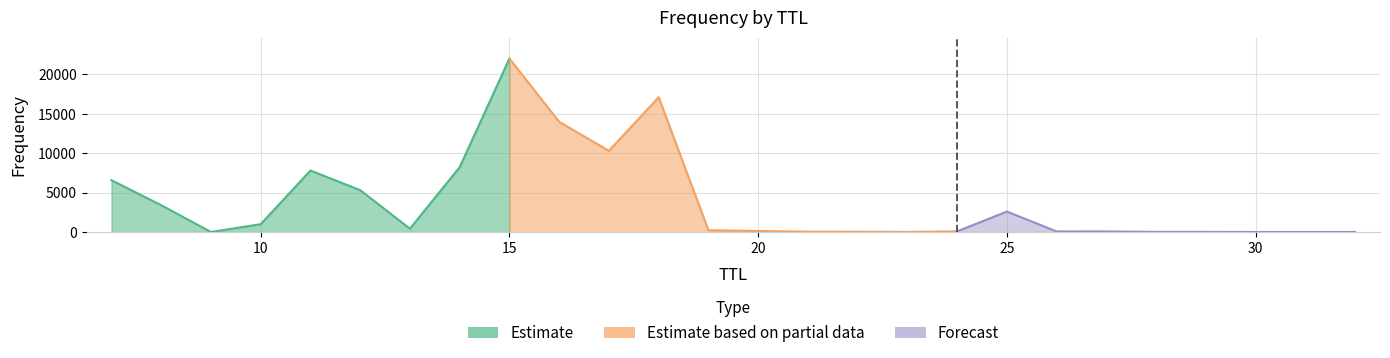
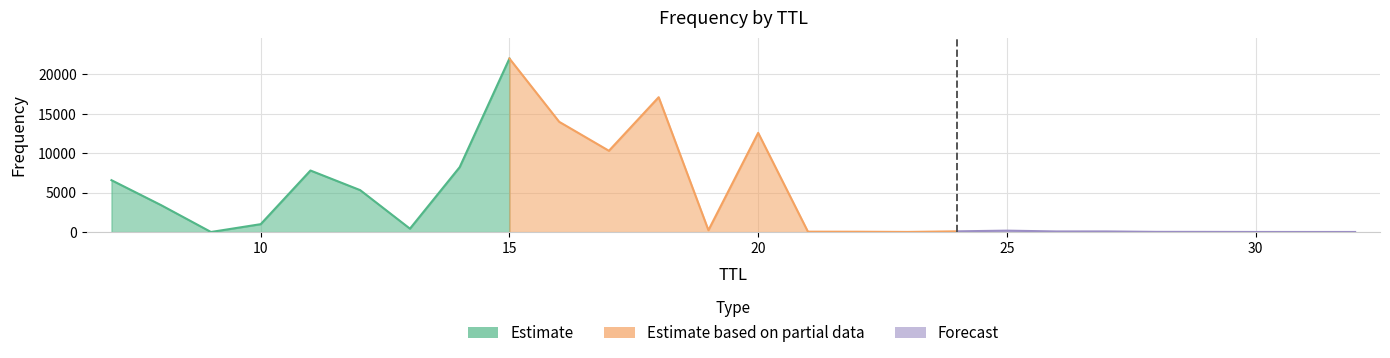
Estimate based on partial data, 20: 0 -> 13000
Forecast, 25: 3000 -> 0
